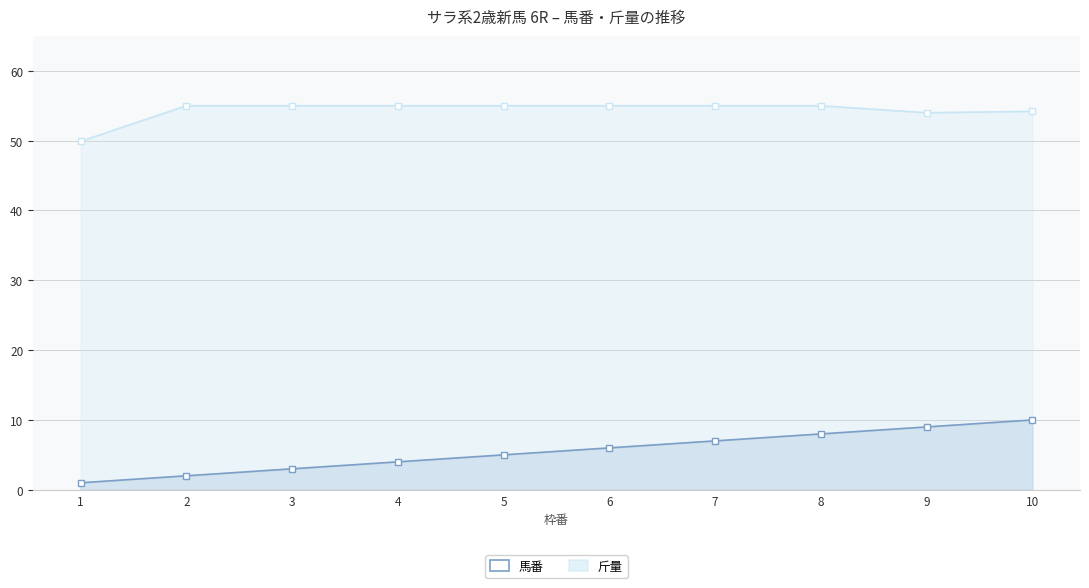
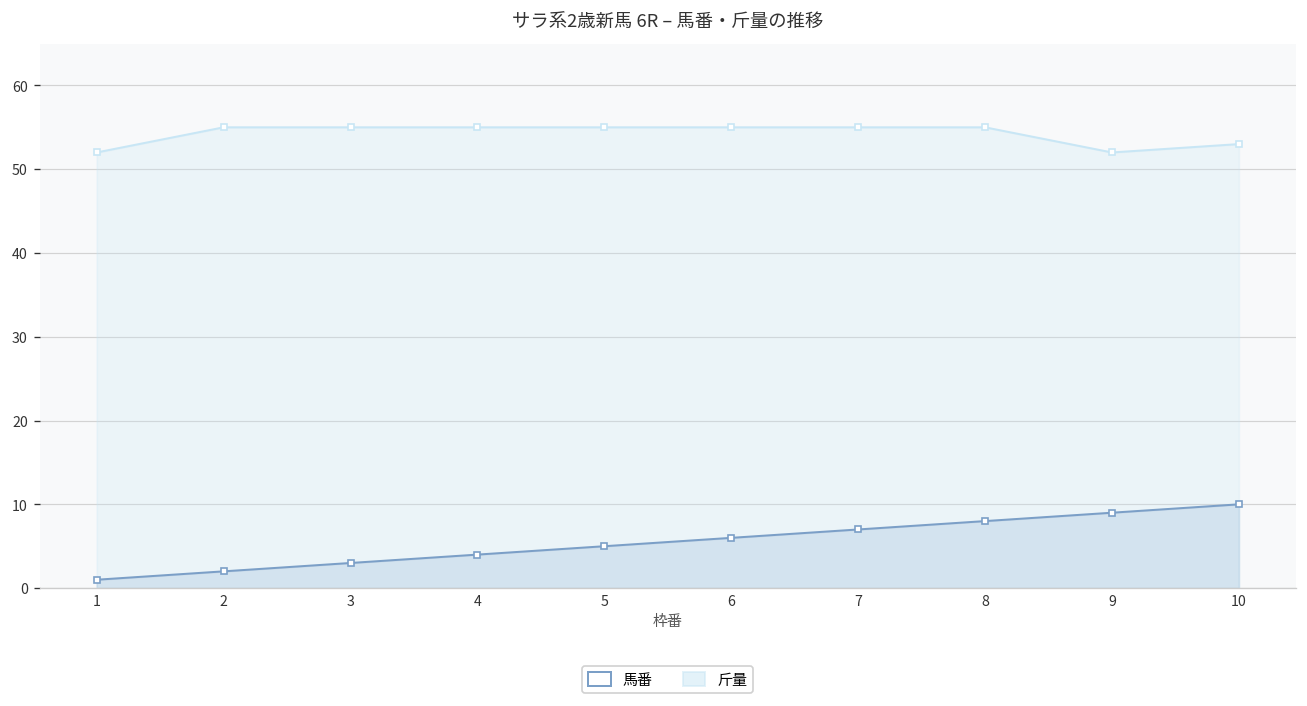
斤量, 1: 50 -> 52
斤量, 9: 54 -> 52
斤量, 10: 54 -> 53
